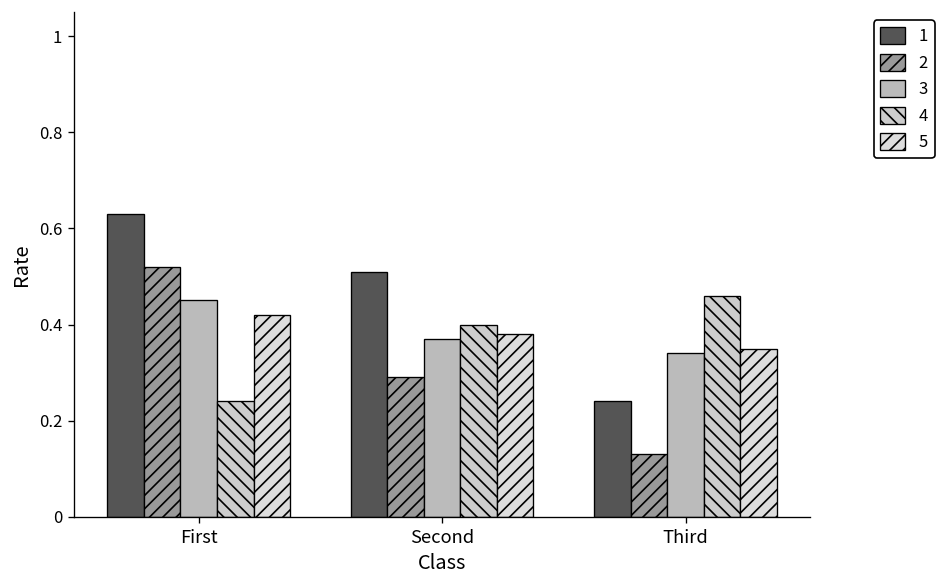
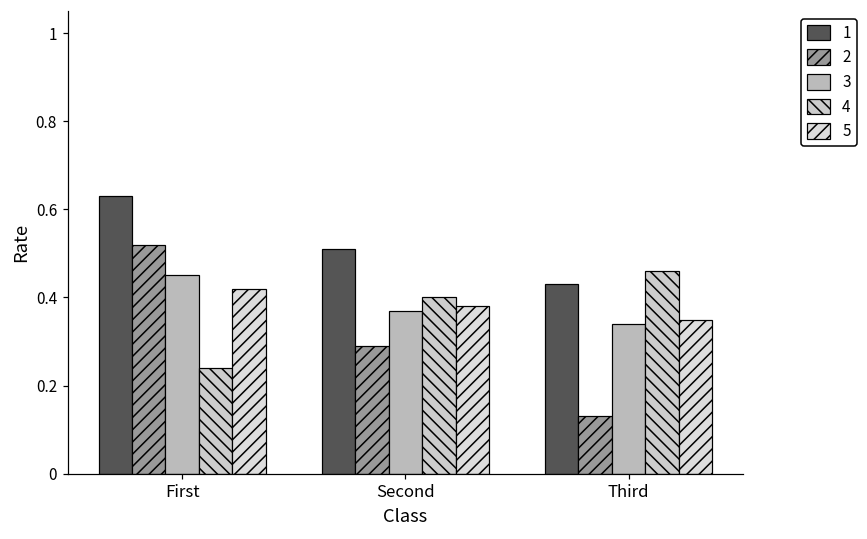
1, Third: 0.24 -> 0.43
